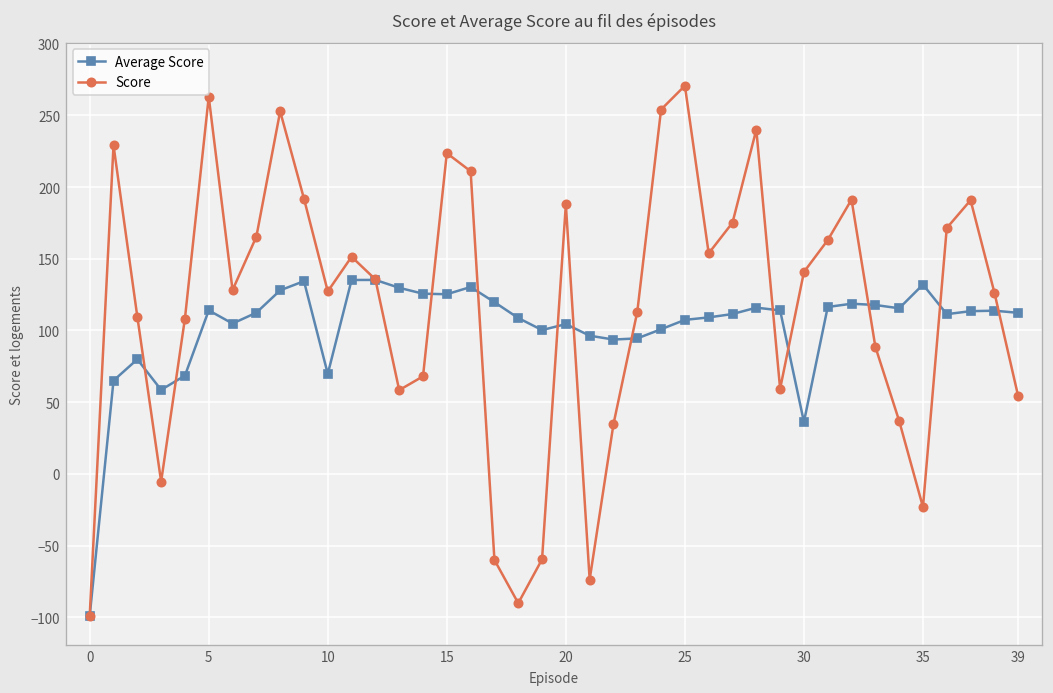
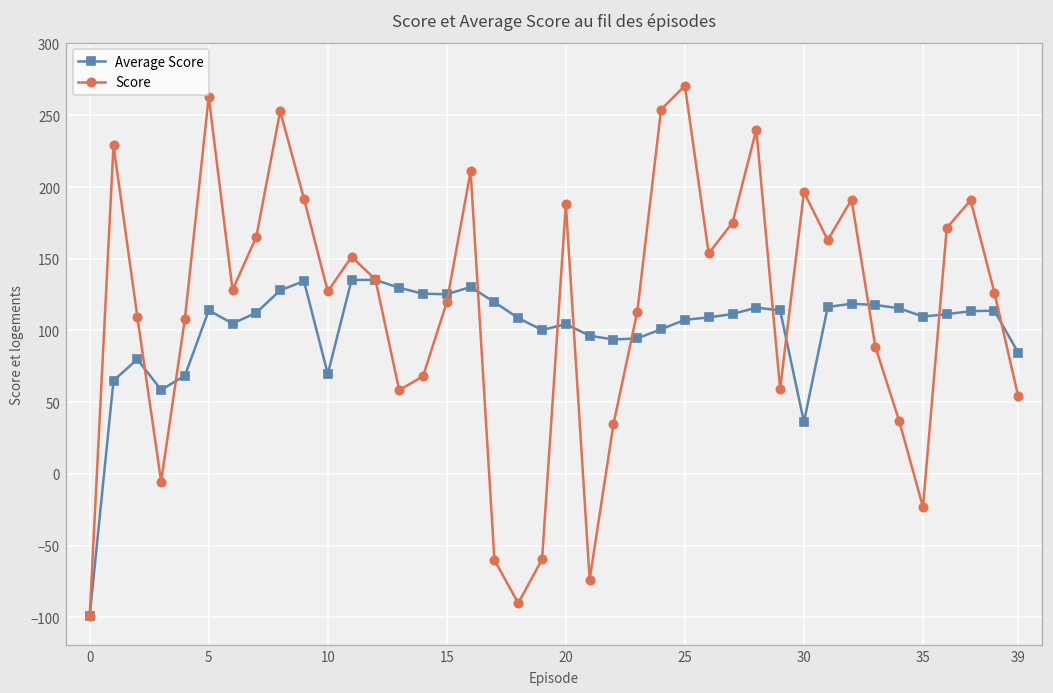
Score, 15: 224 -> 120
Score, 30: 141 -> 197
Average Score, 35: 132 -> 110
Average Score, 39: 112 -> 85
